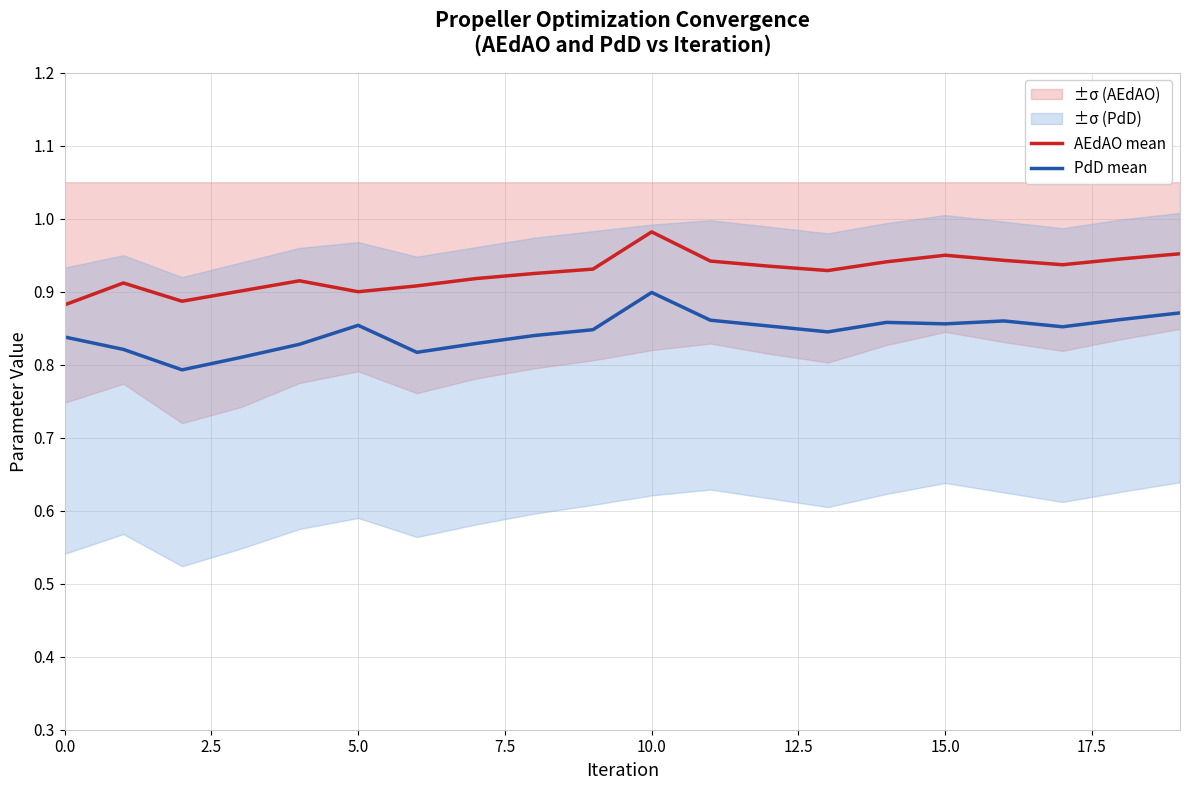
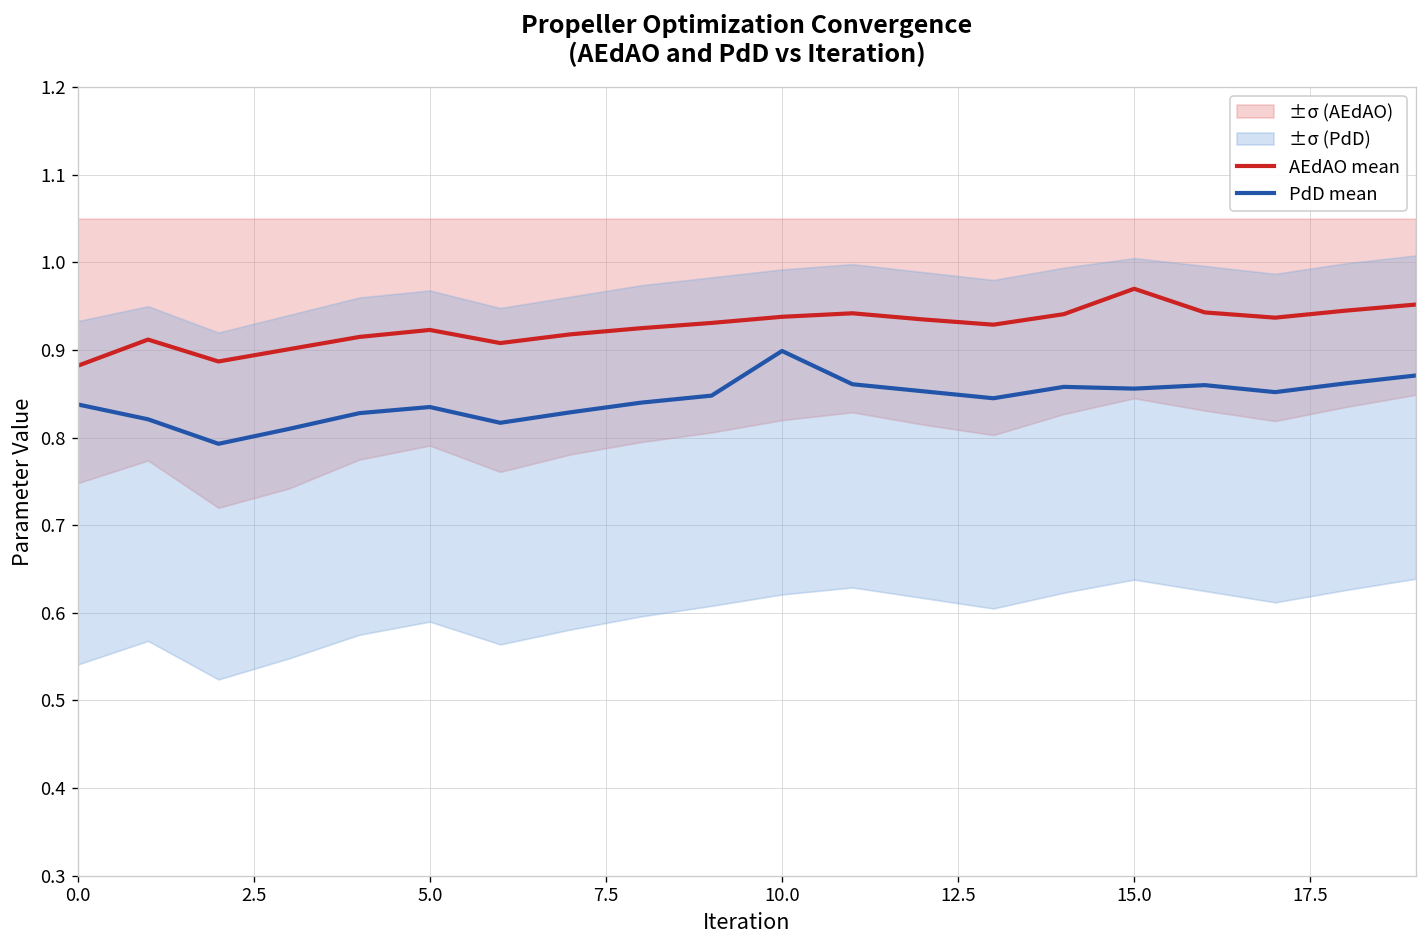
AEdAO mean, 5.0: 0.90 -> 0.92
PdD mean, 5.0: 0.85 -> 0.84
AEdAO mean, 10.0: 0.98 -> 0.94
AEdAO mean, 15.0: 0.95 -> 0.97
